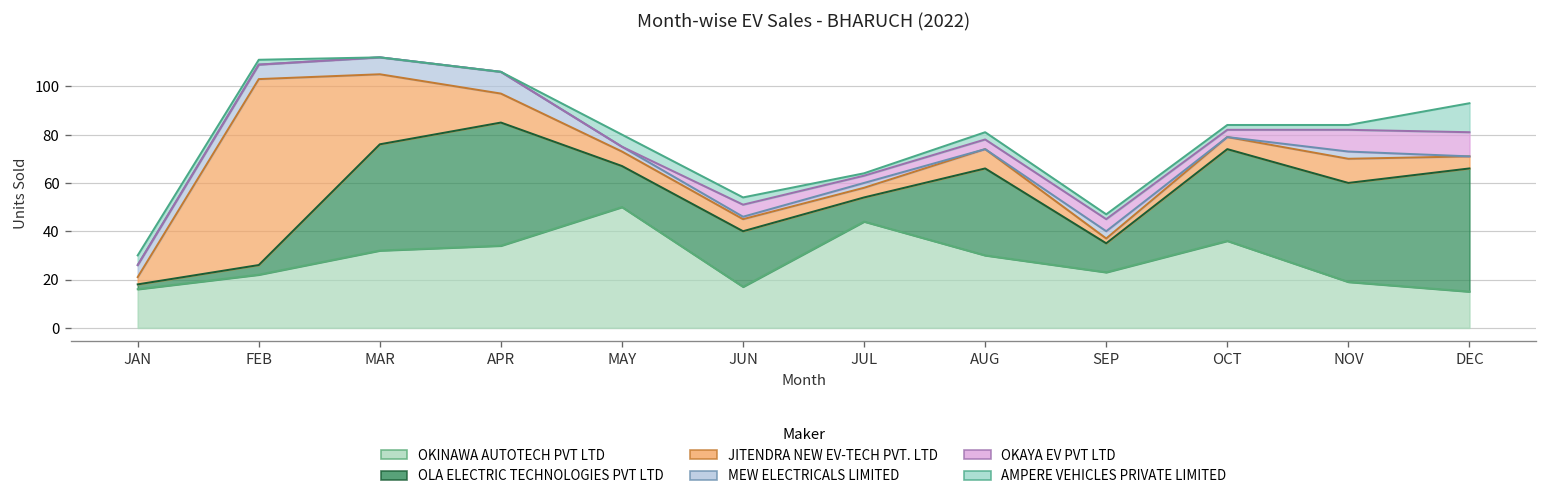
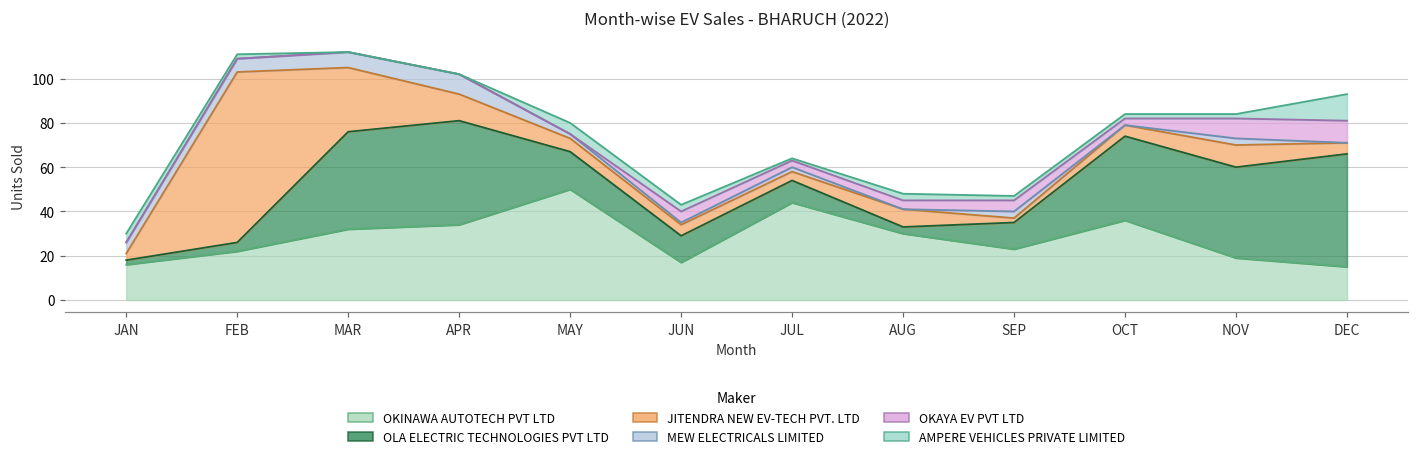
OLA ELECTRIC TECHNOLOGIES PVT LTD, APR: 51 -> 47
OLA ELECTRIC TECHNOLOGIES PVT LTD, JUN: 23 -> 12
OLA ELECTRIC TECHNOLOGIES PVT LTD, AUG: 36 -> 3
